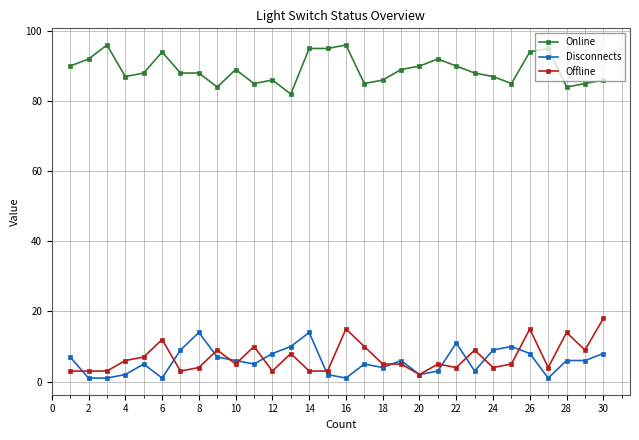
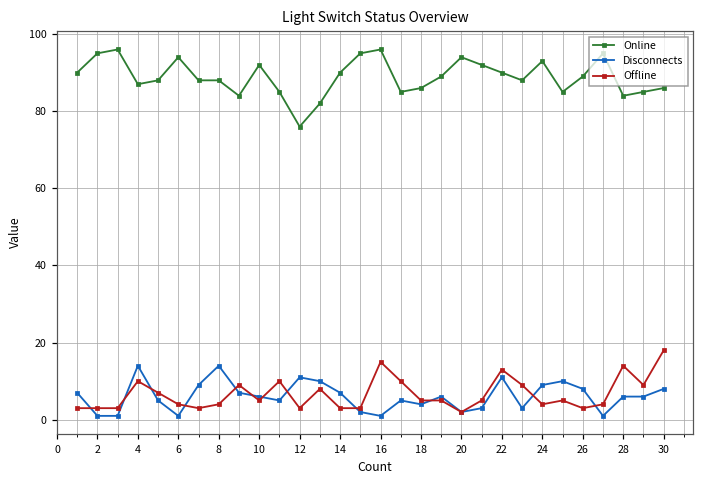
Online, 2: 92 -> 95
Disconnects, 4: 2 -> 14
Offline, 4: 6 -> 10
Offline, 6: 12 -> 4
Online, 10: 89 -> 92
Online, 12: 86 -> 76
Disconnects, 12: 8 -> 11
Online, 14: 95 -> 90
Disconnects, 14: 14 -> 7
Online, 20: 90 -> 94
Offline, 22: 4 -> 13
Online, 24: 87 -> 93
Online, 26: 94 -> 89
Offline, 26: 15 -> 3
